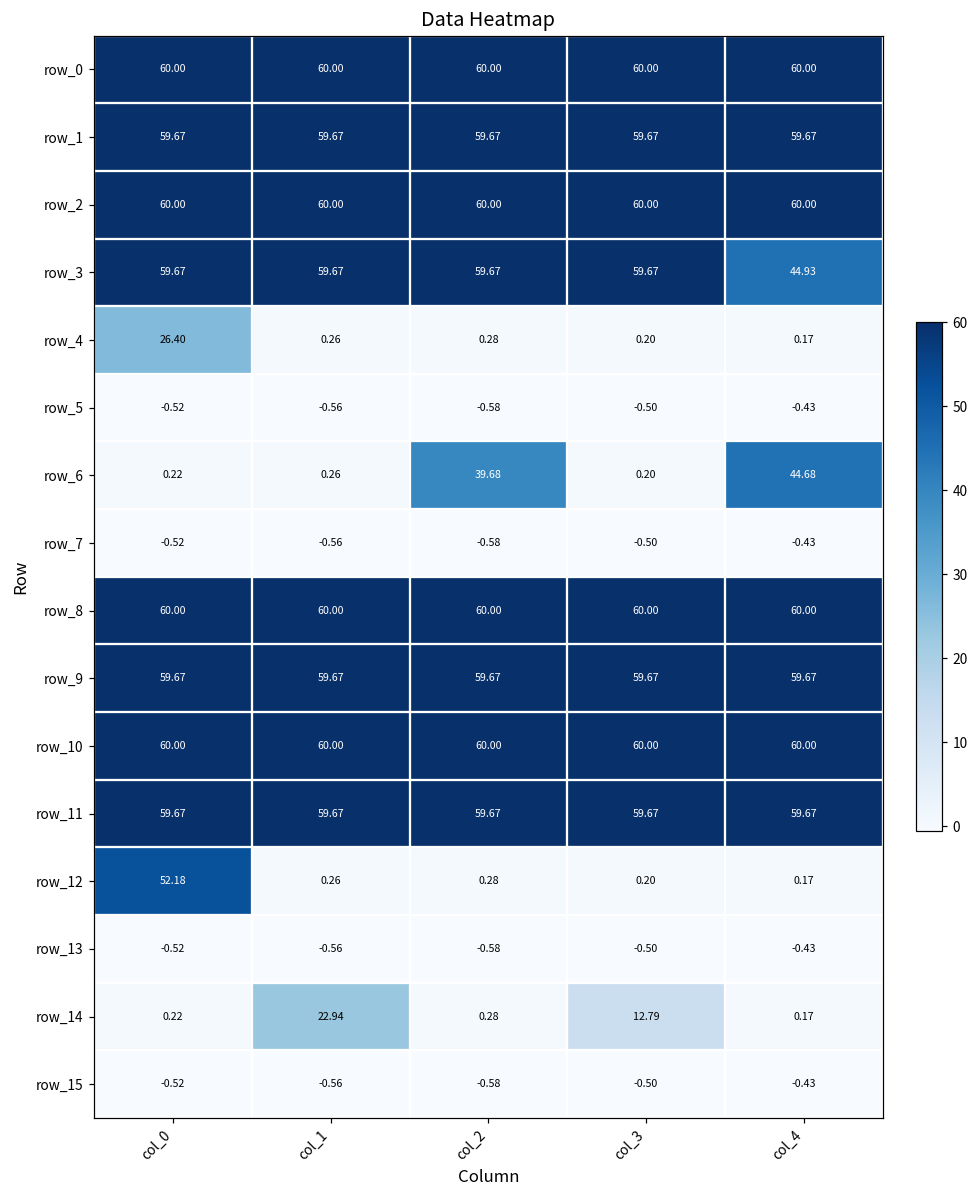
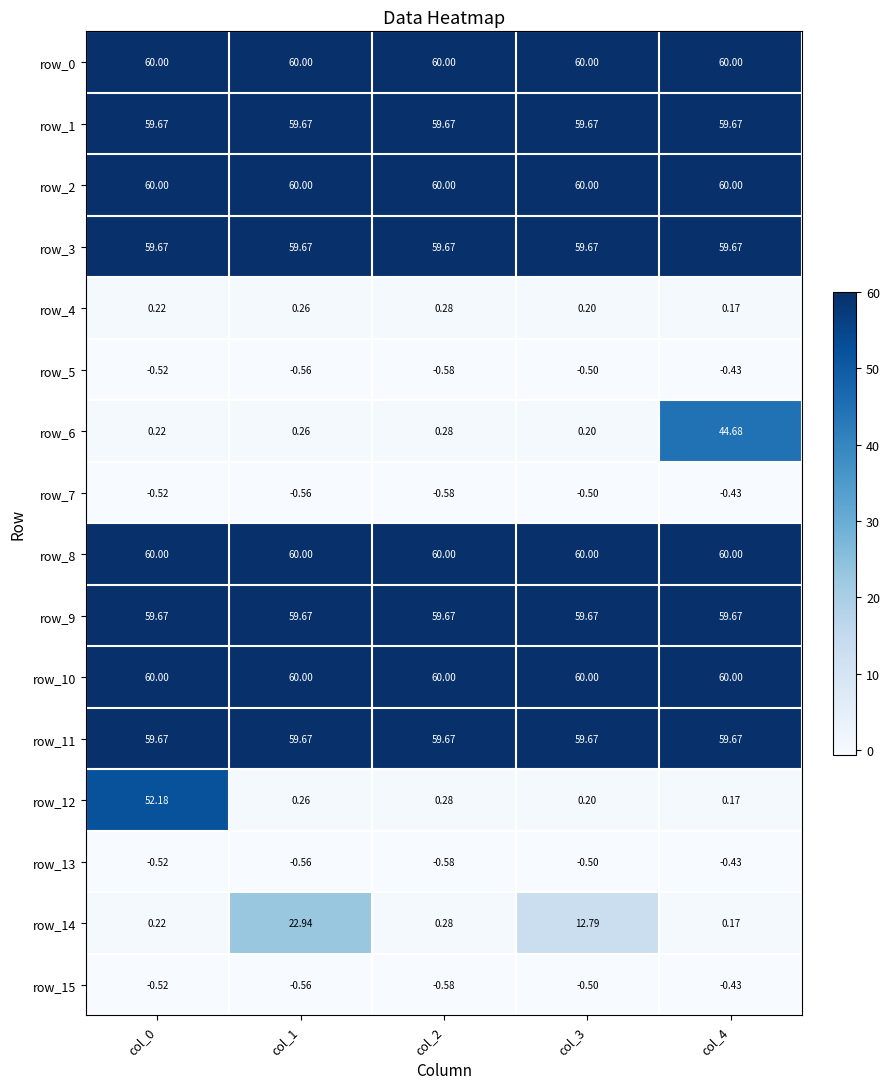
row_3, col_4: 44.93 -> 59.67
row_4, col_0: 26.40 -> 0.22
row_6, col_2: 39.68 -> 0.28
